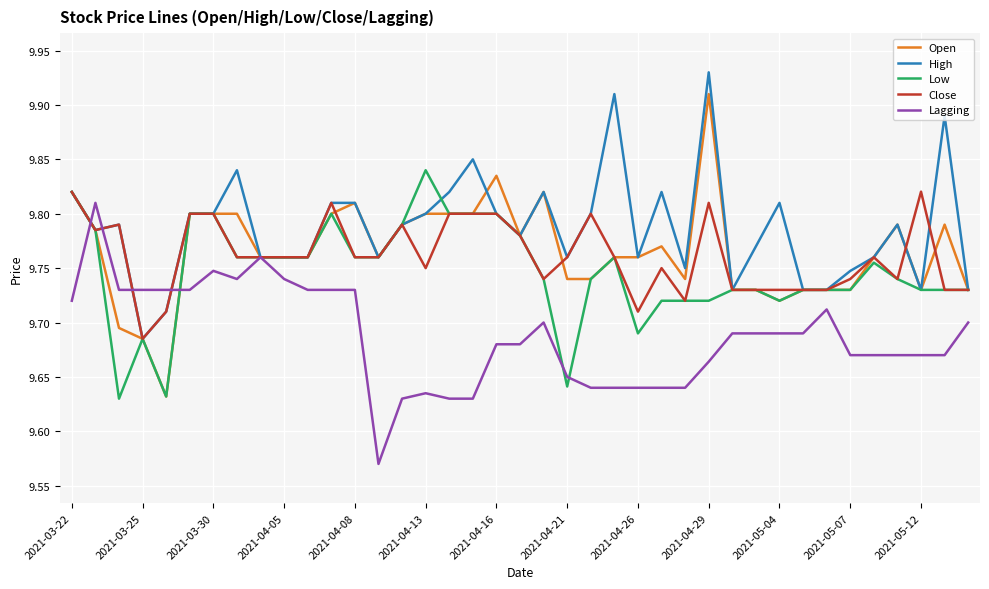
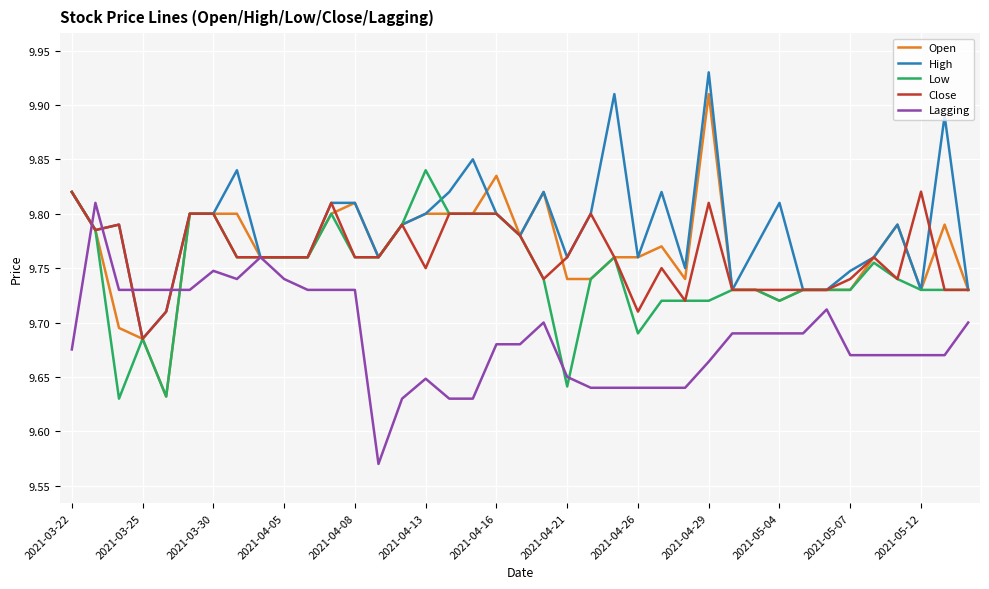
Lagging, 2021-03-22: 9.720 -> 9.675
Lagging, 2021-04-13: 9.635 -> 9.648
